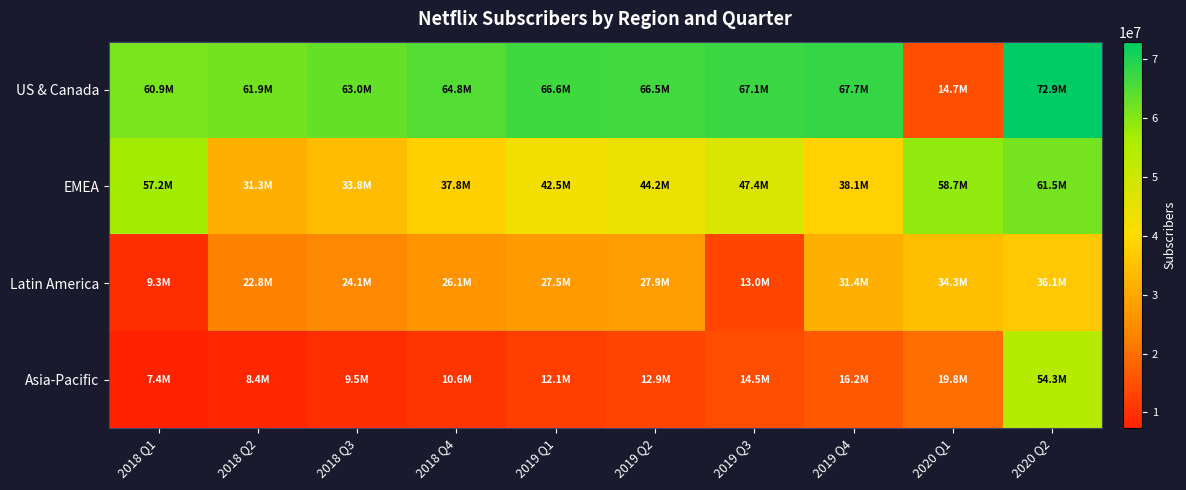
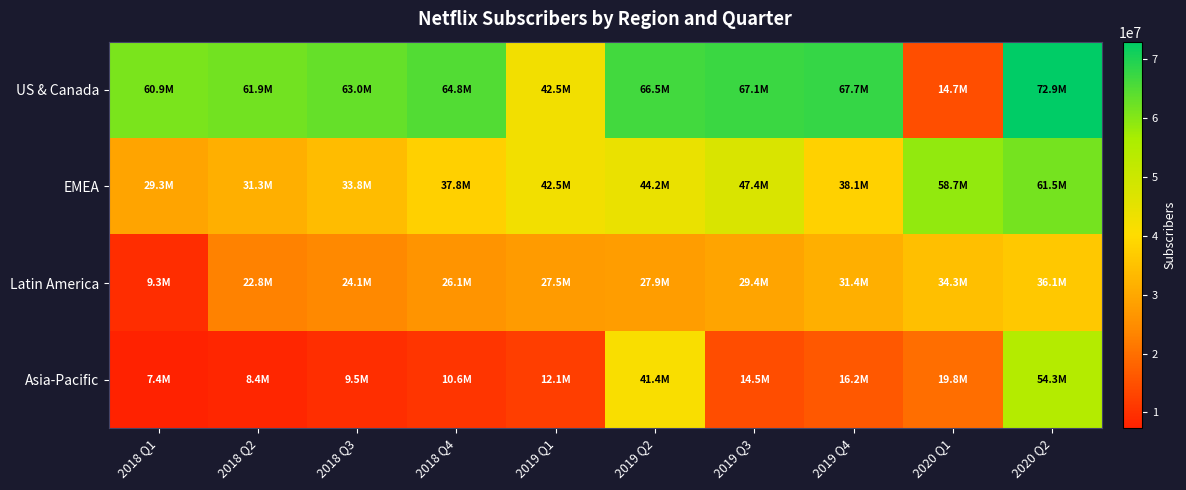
US & Canada, 2019 Q1: 66.6M -> 42.5M
EMEA, 2018 Q1: 57.2M -> 29.3M
Latin America, 2019 Q3: 13.0M -> 29.4M
Asia-Pacific, 2019 Q2: 12.9M -> 41.4M
